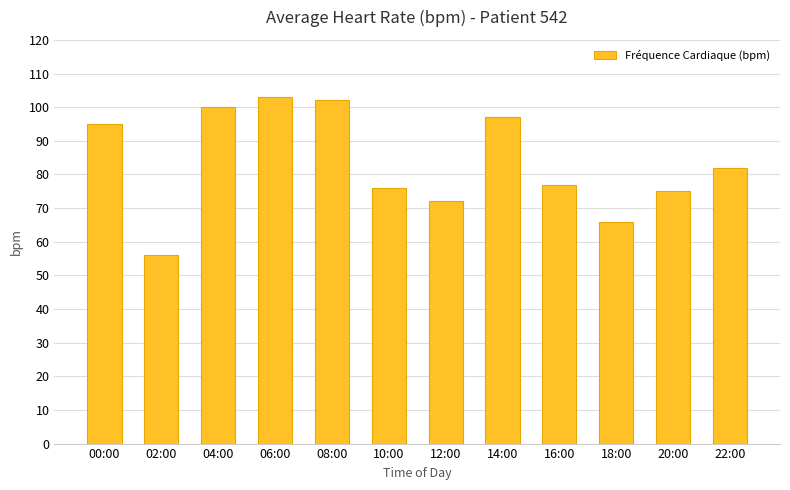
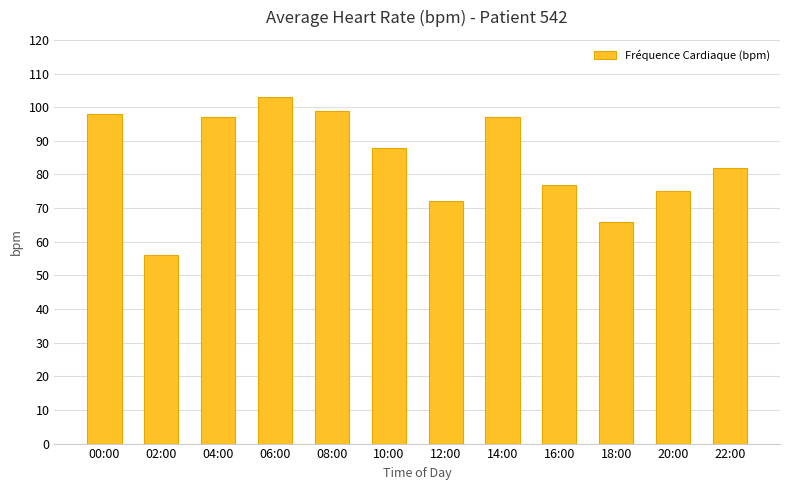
00:00: 95 -> 98
04:00: 100 -> 97
08:00: 102 -> 99
10:00: 76 -> 88
